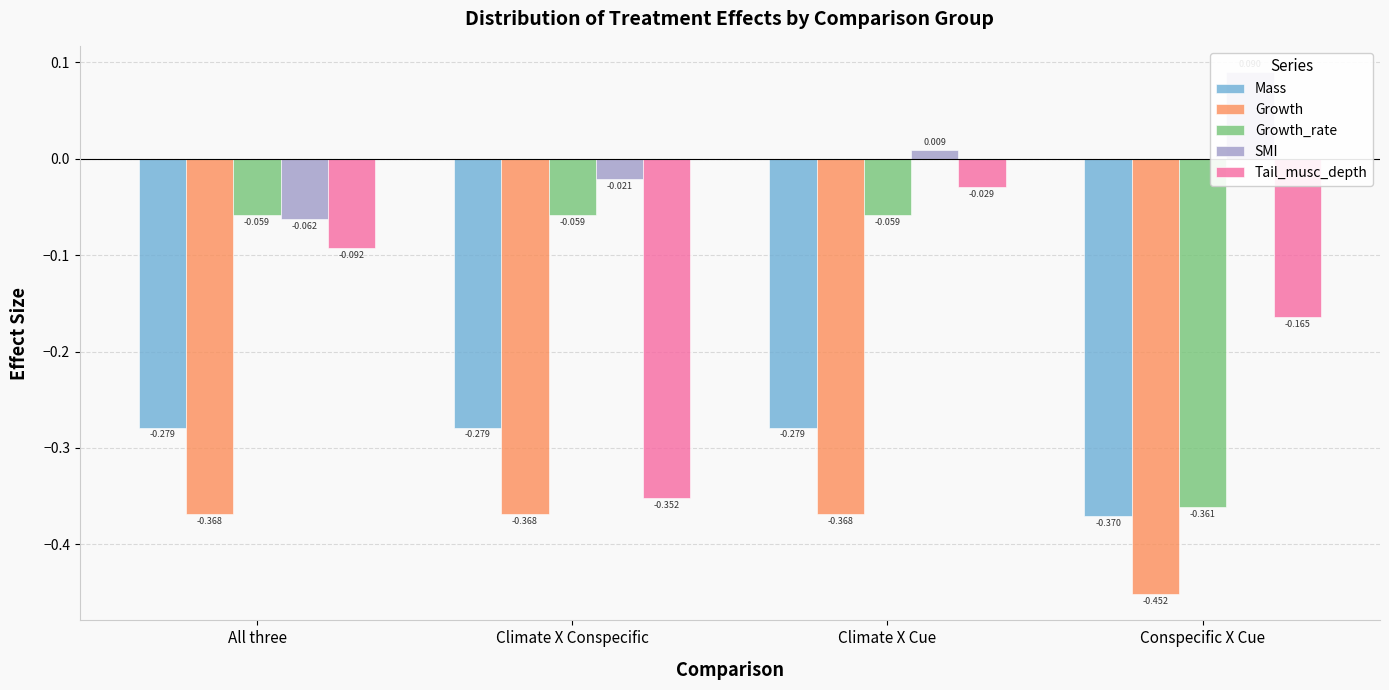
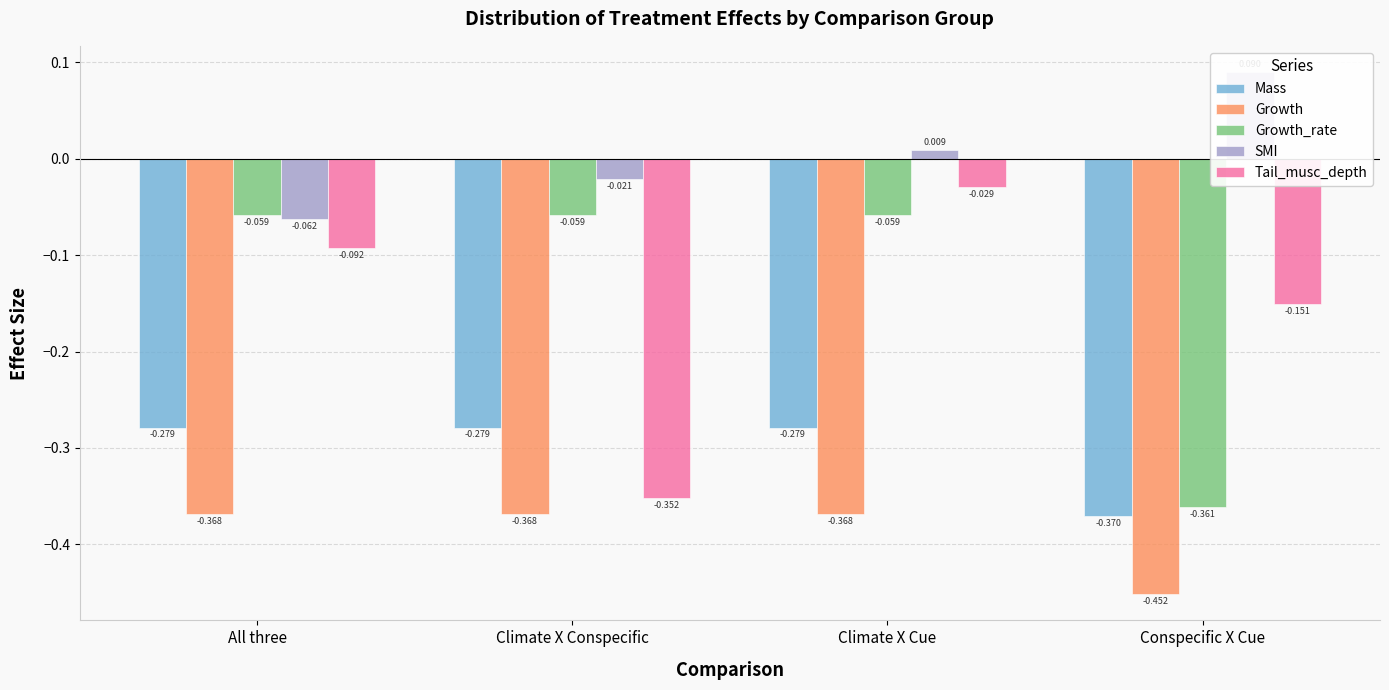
Tail_musc_depth, Conspecific X Cue: -0.165 -> -0.151
